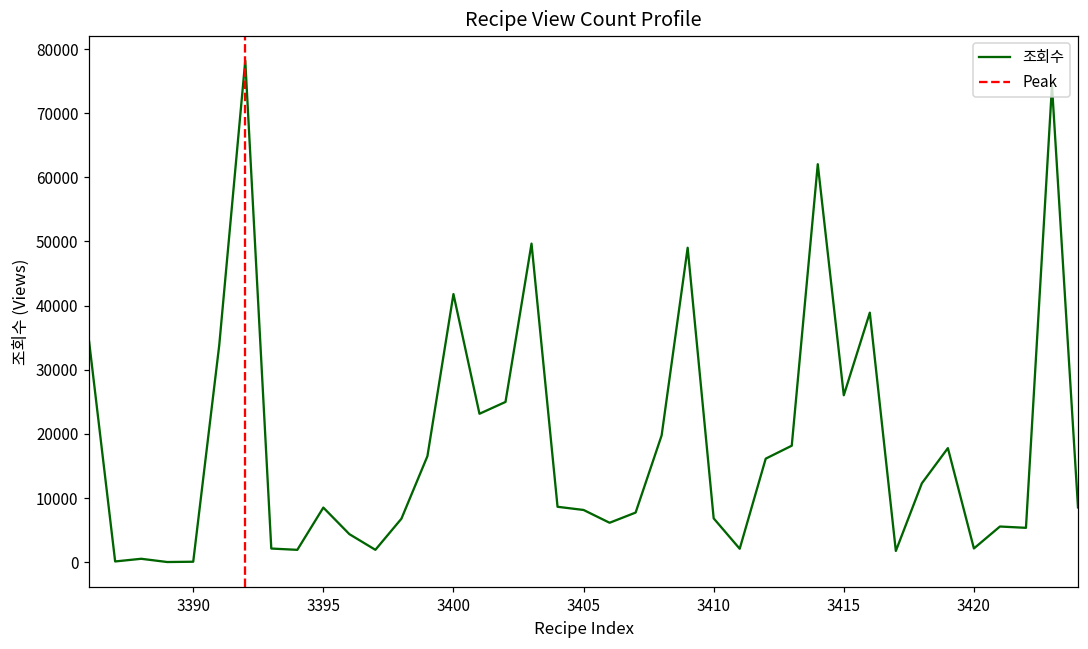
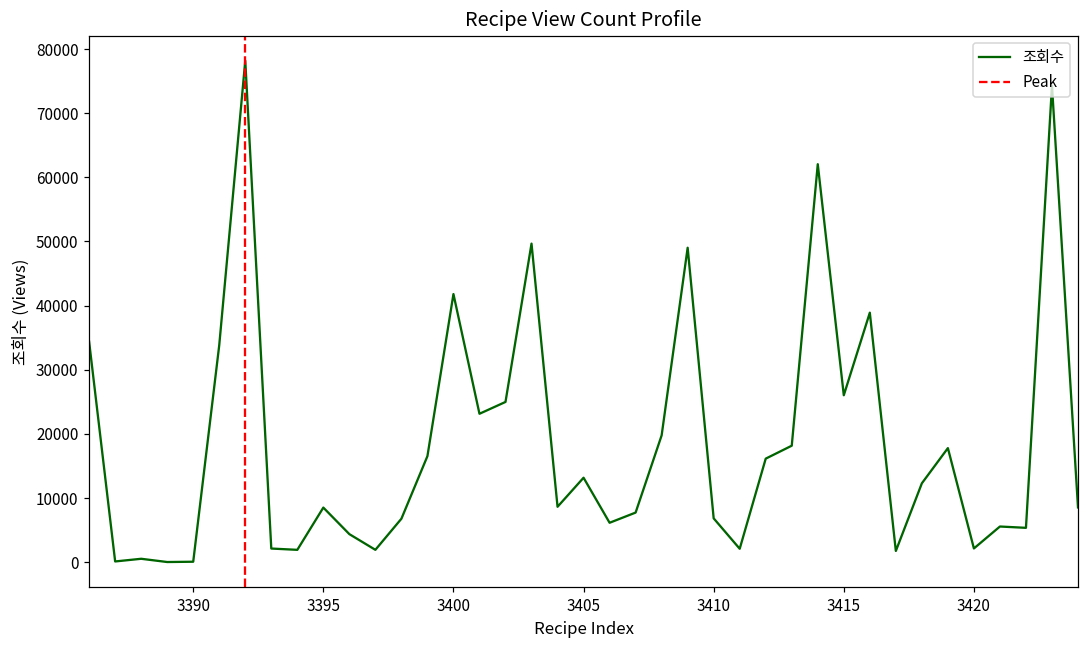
3405: 8000 -> 13000
